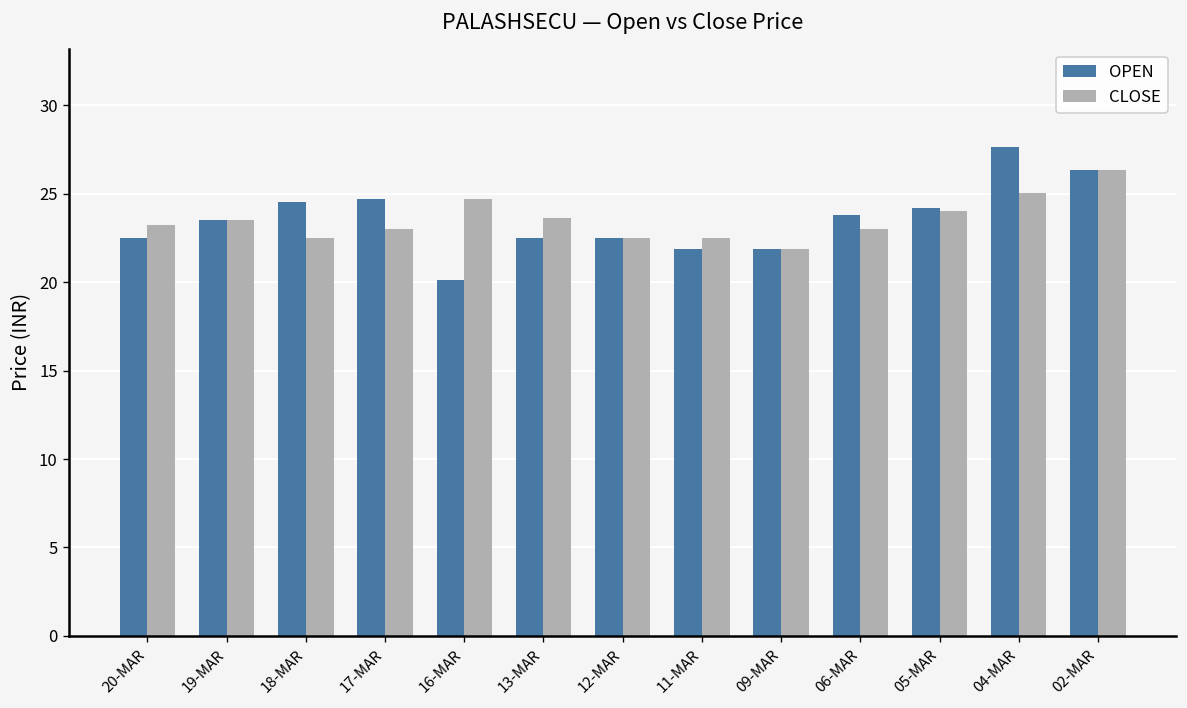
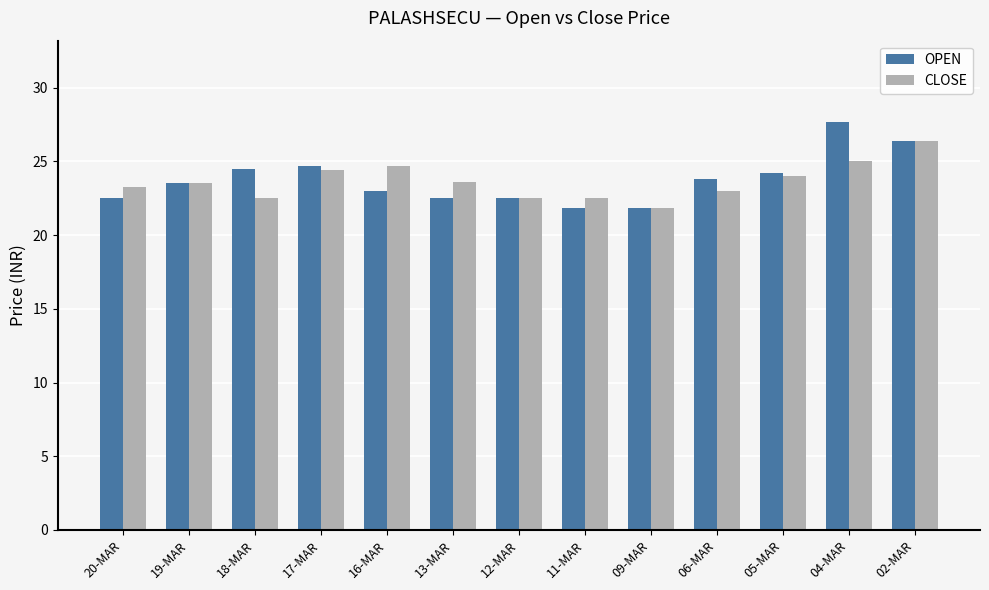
CLOSE, 17-MAR: 23.0 -> 24.4
OPEN, 16-MAR: 20.1 -> 23.0
